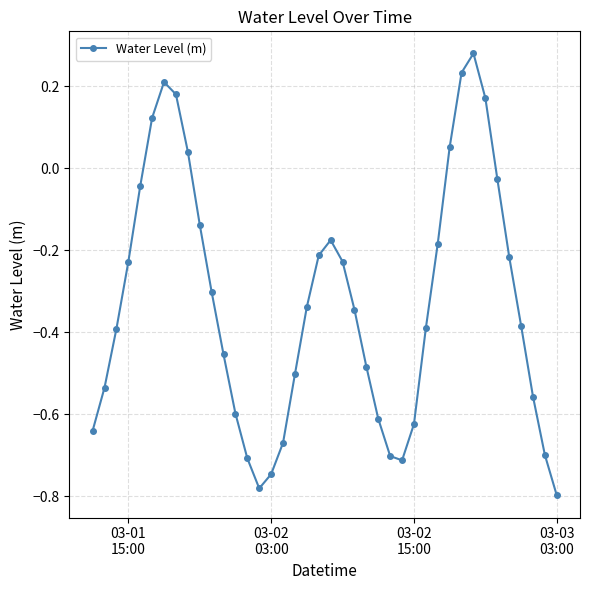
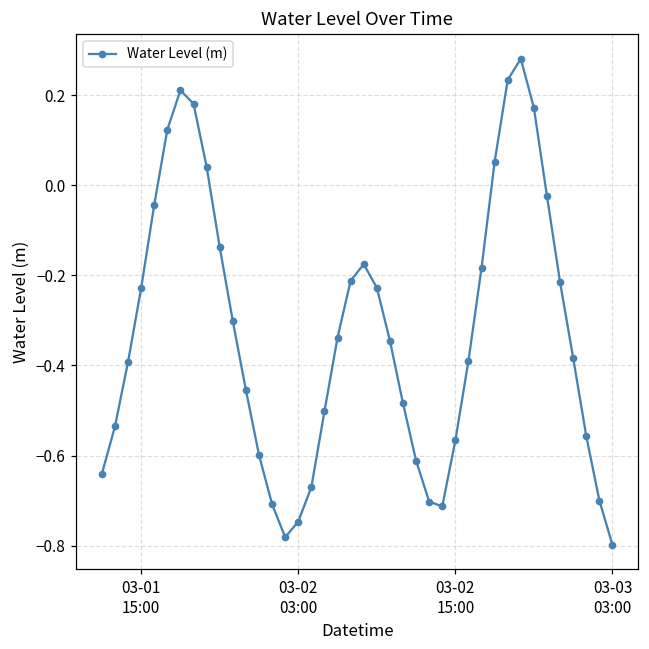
03-02 15:00: -0.62 -> -0.57
